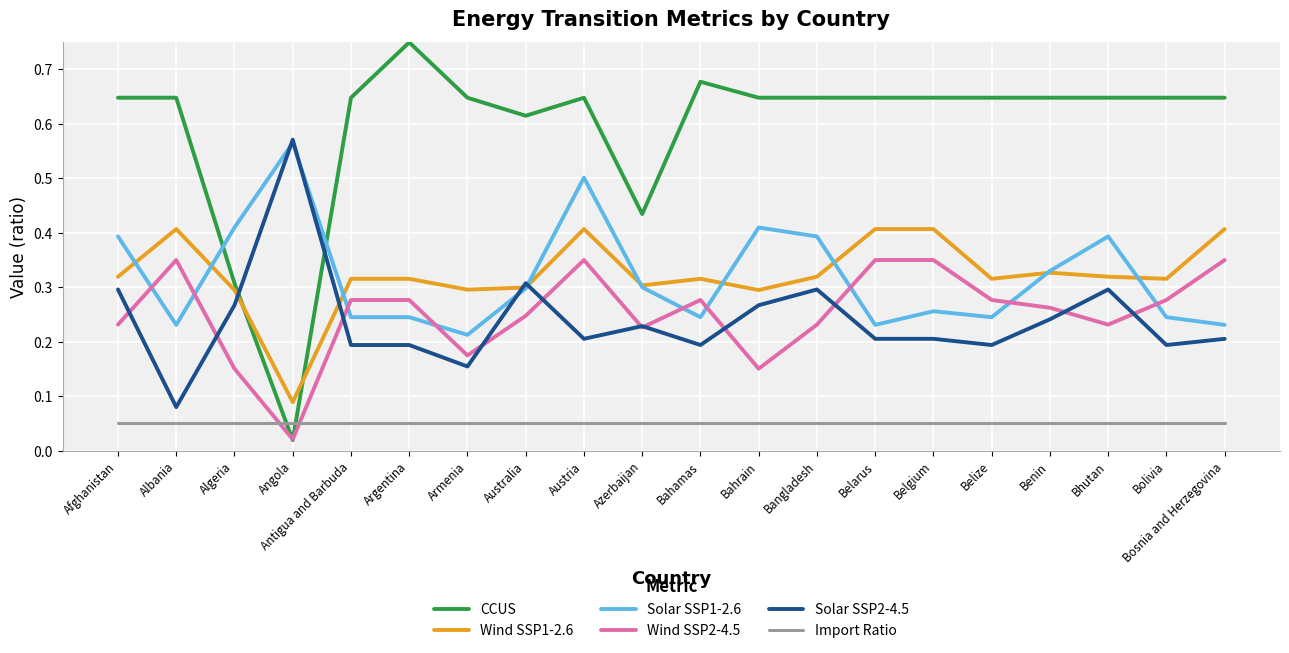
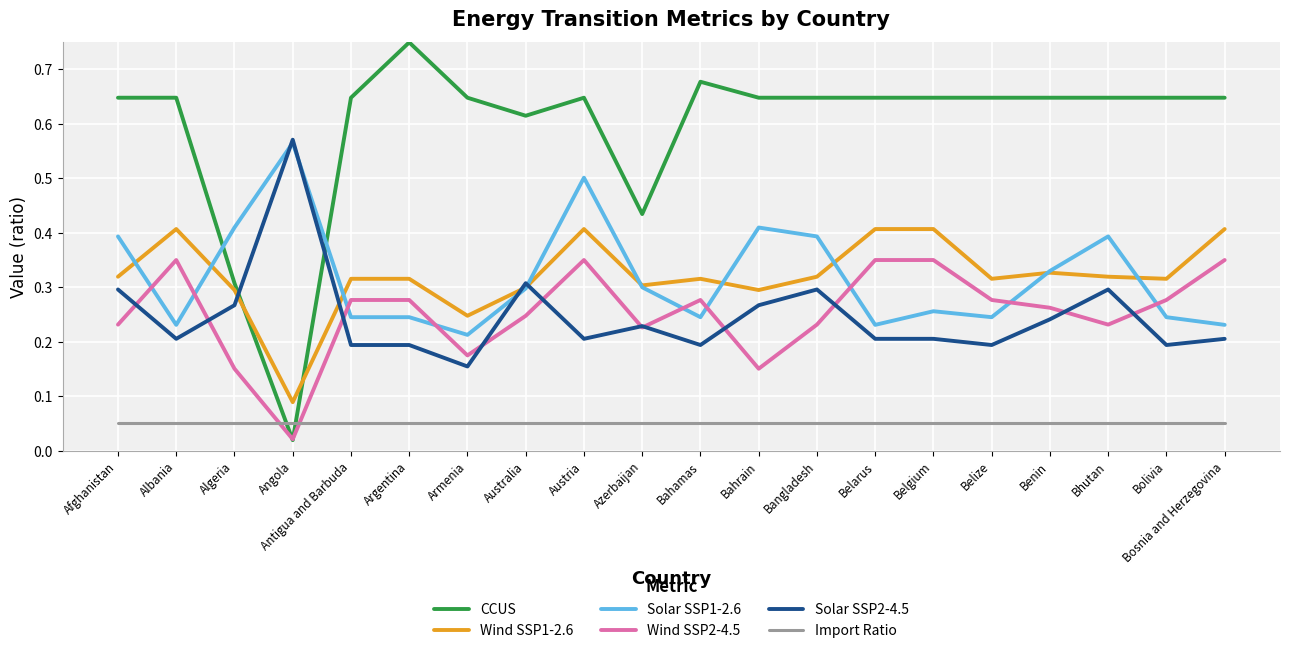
Solar SSP2-4.5, Albania: 0.08 -> 0.21
Wind SSP1-2.6, Armenia: 0.30 -> 0.25
